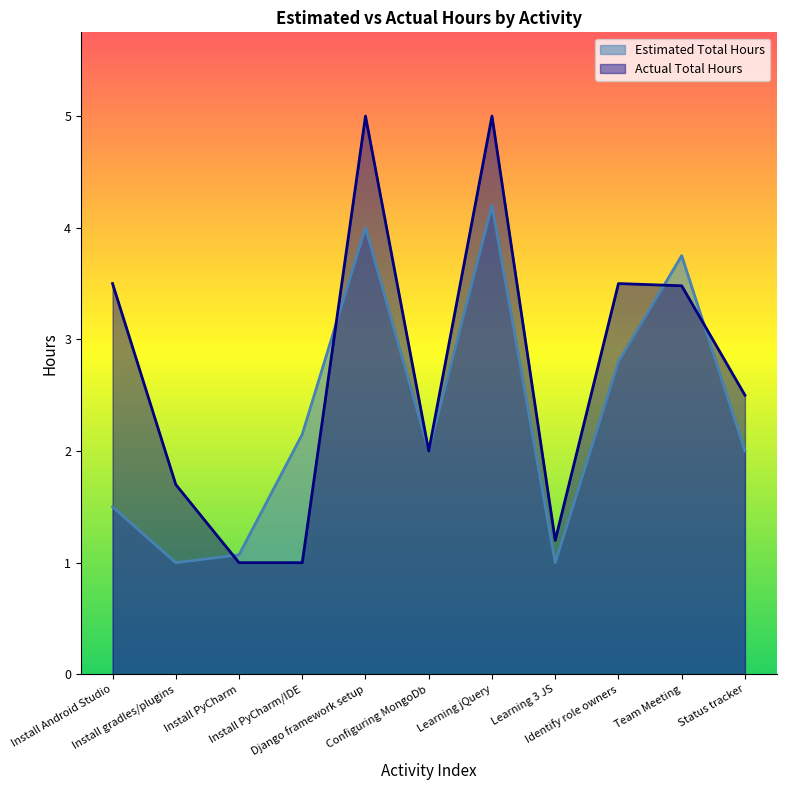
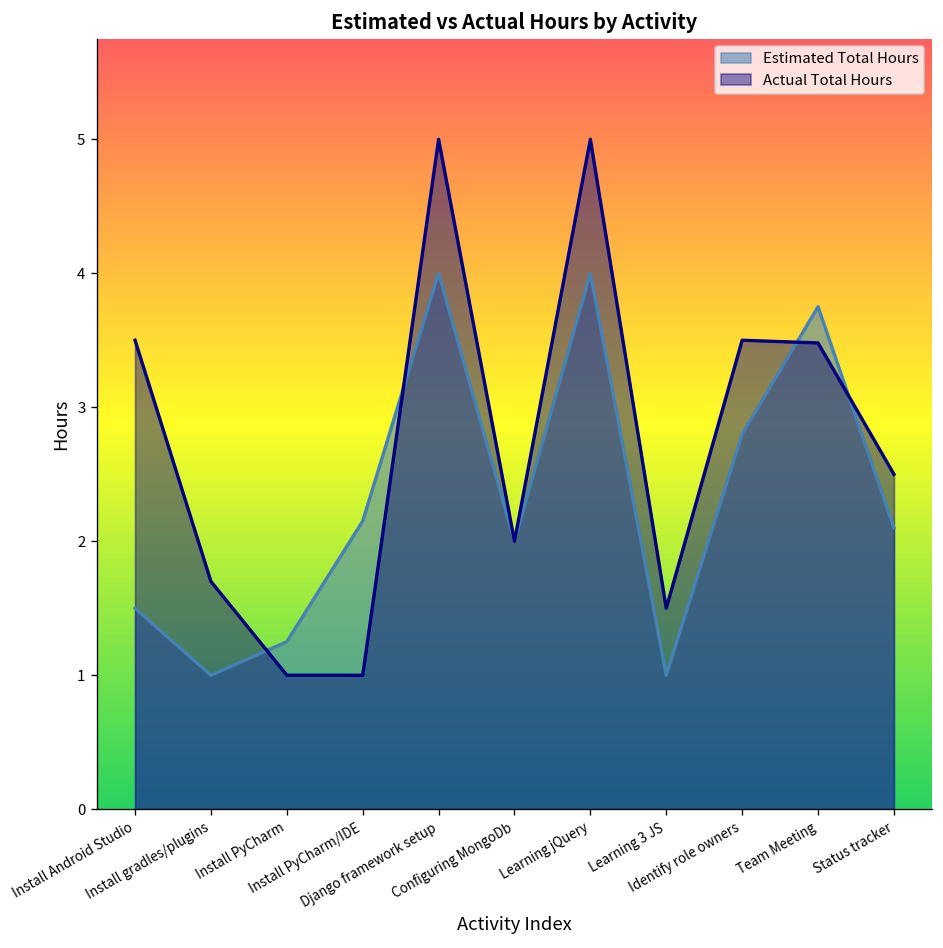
Estimated Total Hours, Install PyCharm: 1.07 -> 1.25
Estimated Total Hours, Learning jQuery: 4.2 -> 4.0
Actual Total Hours, Learning 3 JS: 1.2 -> 1.5
Estimated Total Hours, Status tracker: 2.0 -> 2.1
